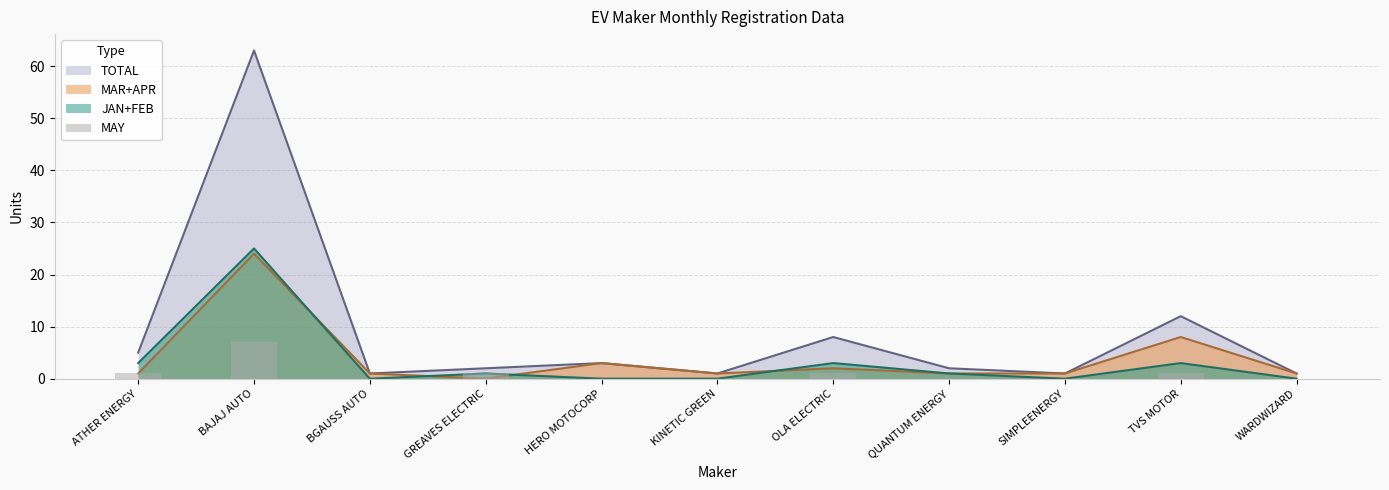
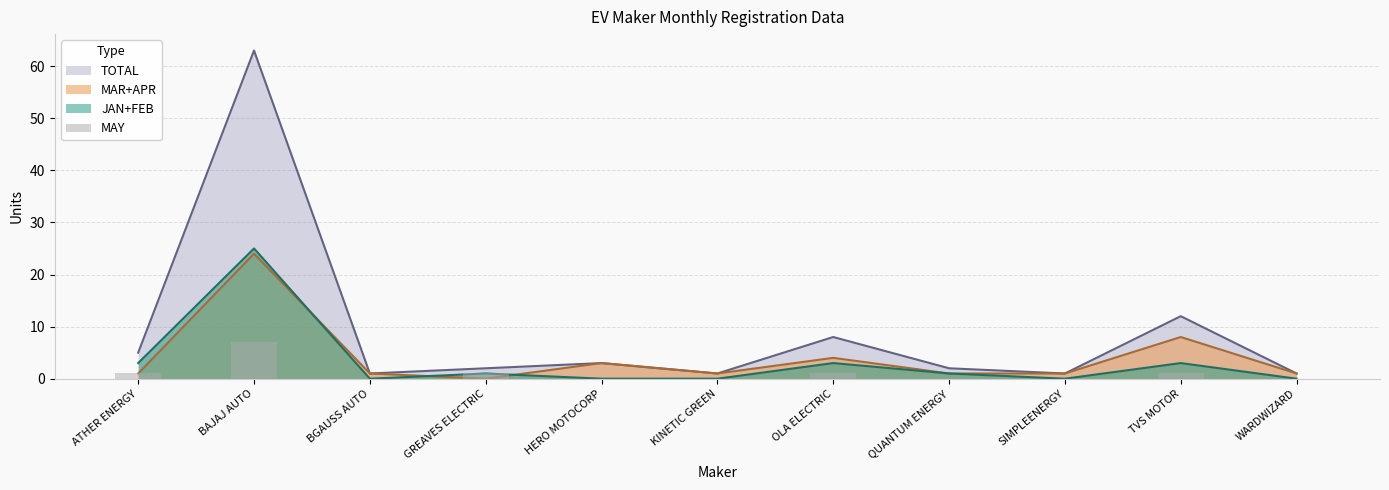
MAR+APR, OLA ELECTRIC: 2 -> 4
